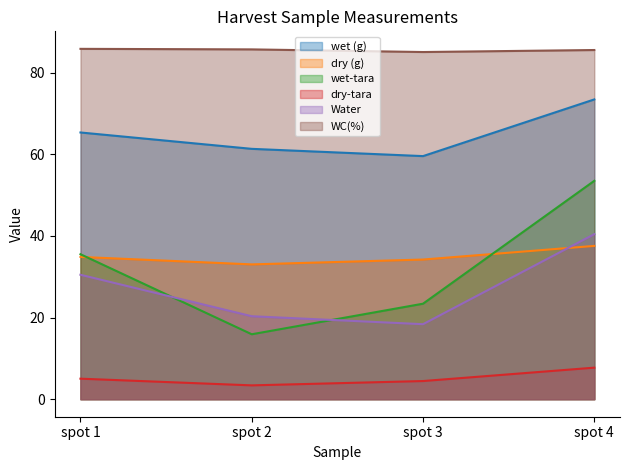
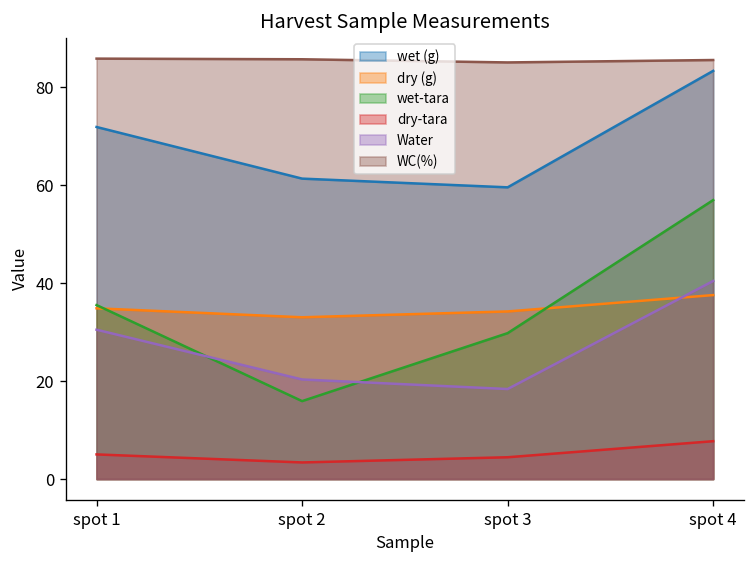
wet (g), spot 1: 65 -> 72
wet-tara, spot 3: 23 -> 30
wet (g), spot 4: 73 -> 83
wet-tara, spot 4: 54 -> 57
